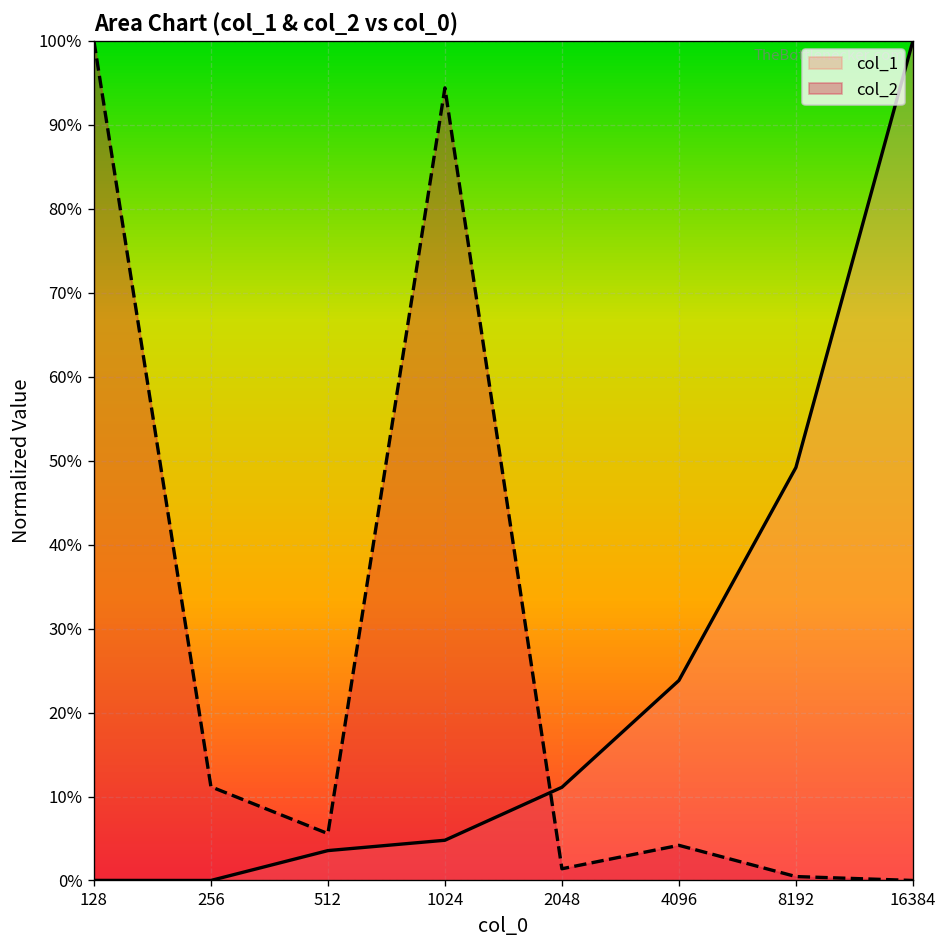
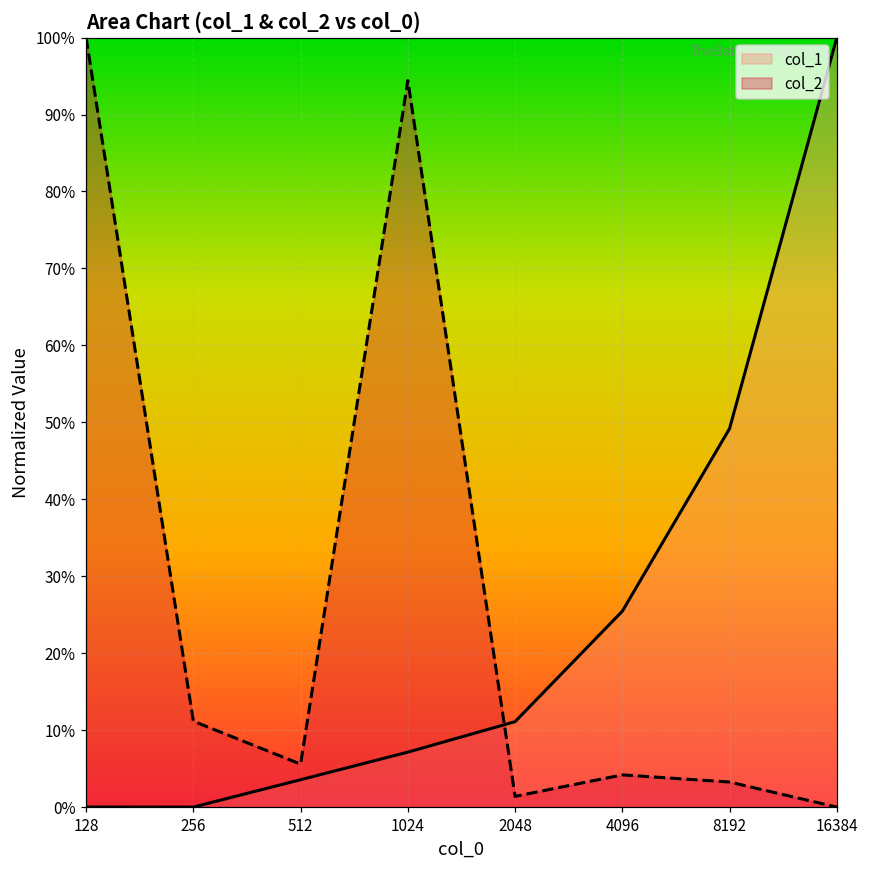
col_1, 1024: 5% -> 7%
col_1, 4096: 24% -> 25%
col_2, 8192: 0% -> 3%
